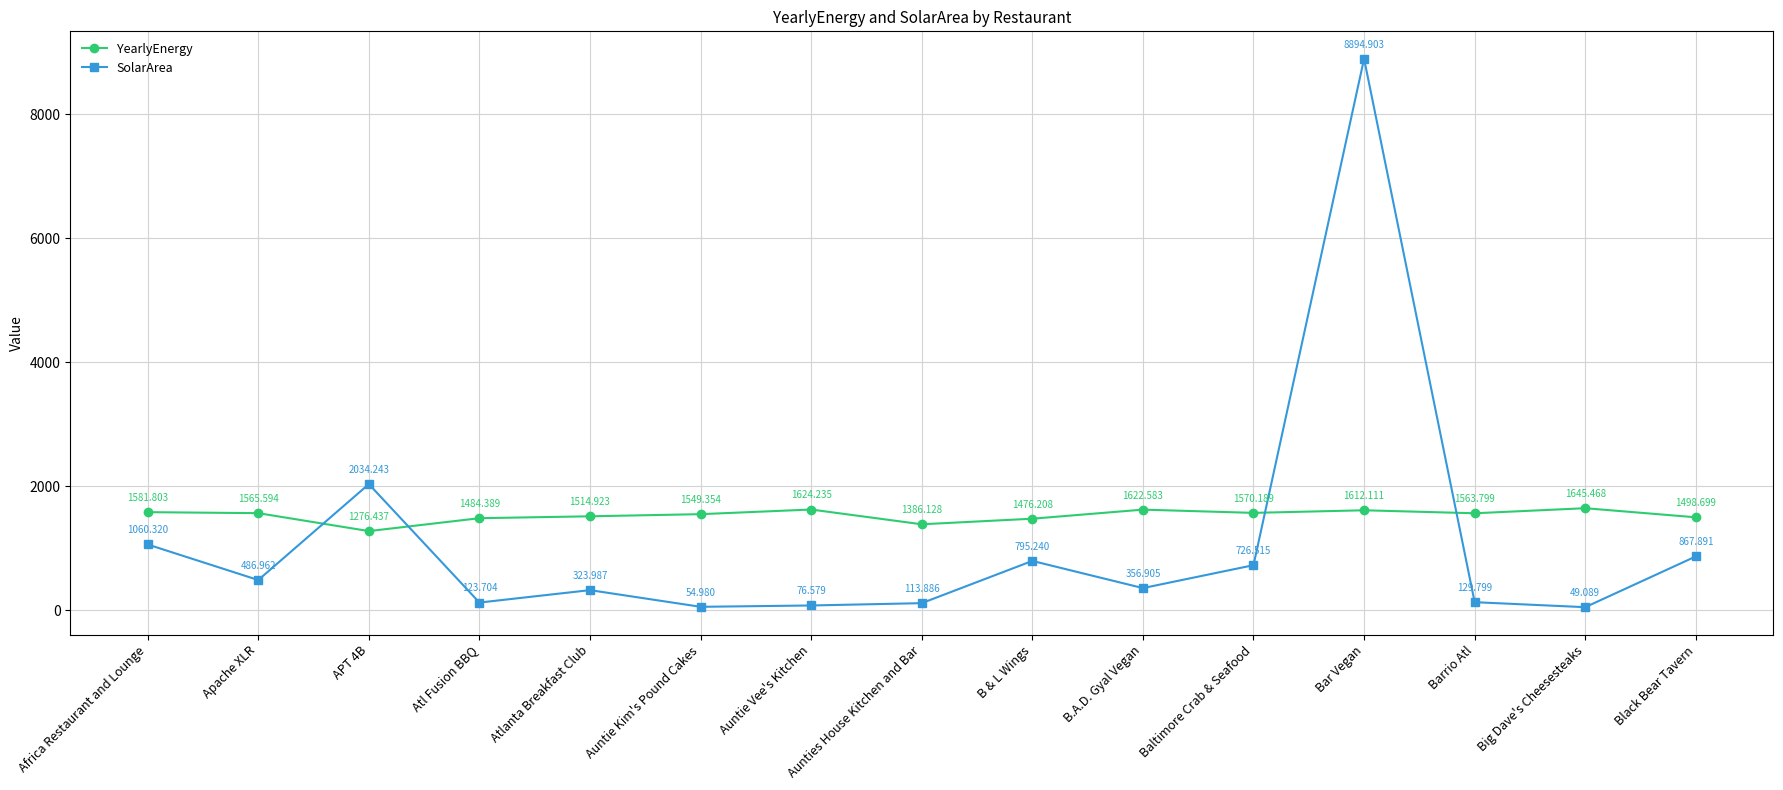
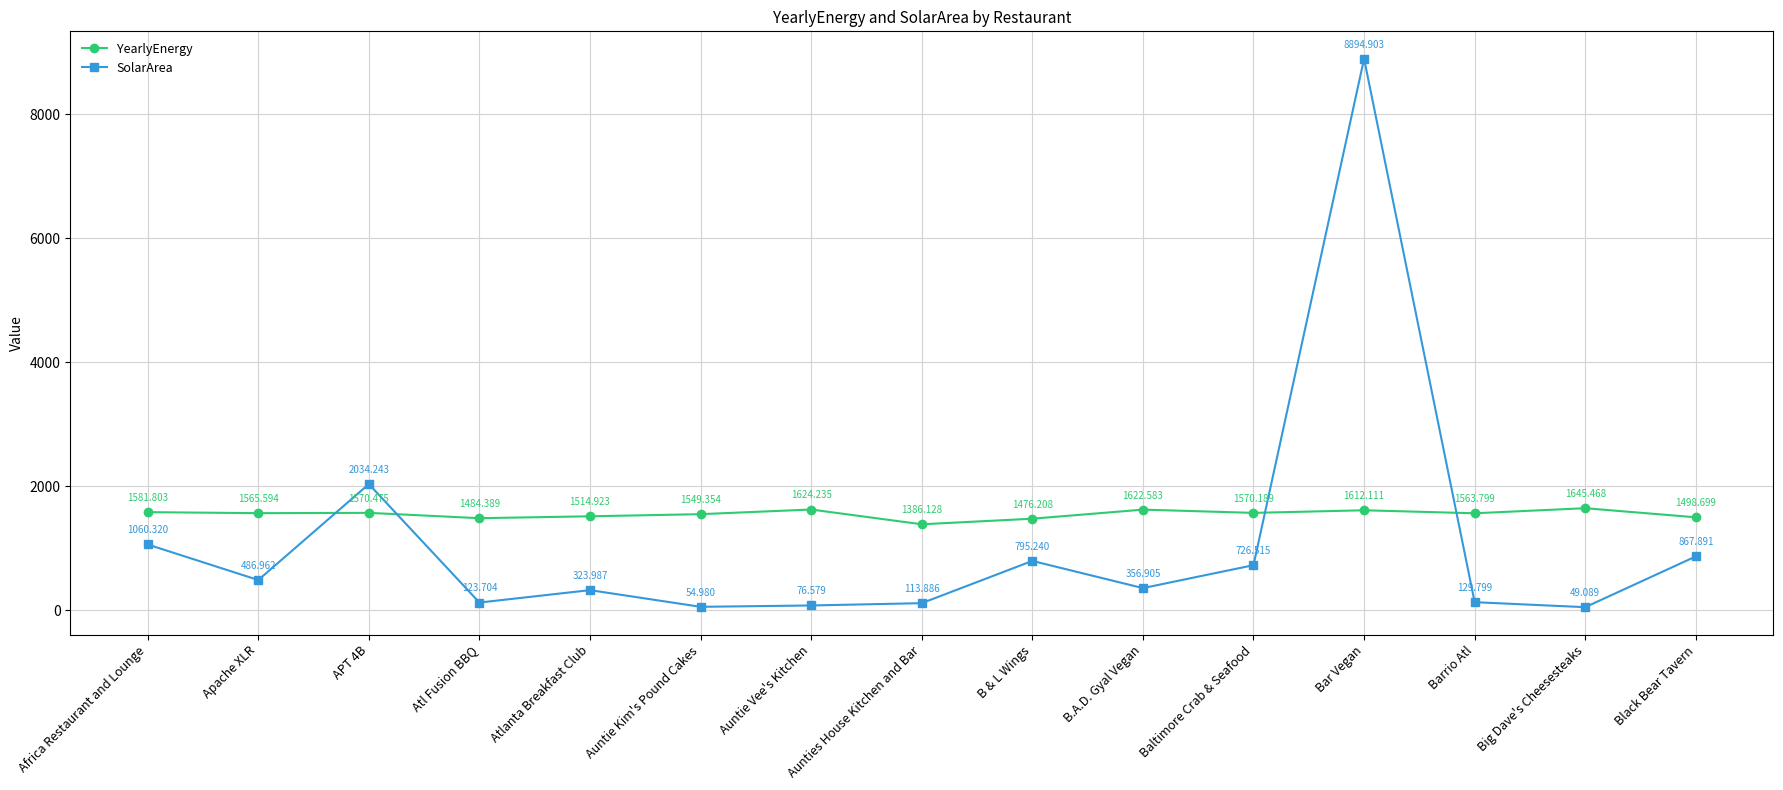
YearlyEnergy, APT 4B: 1276.437 -> 1570.475
